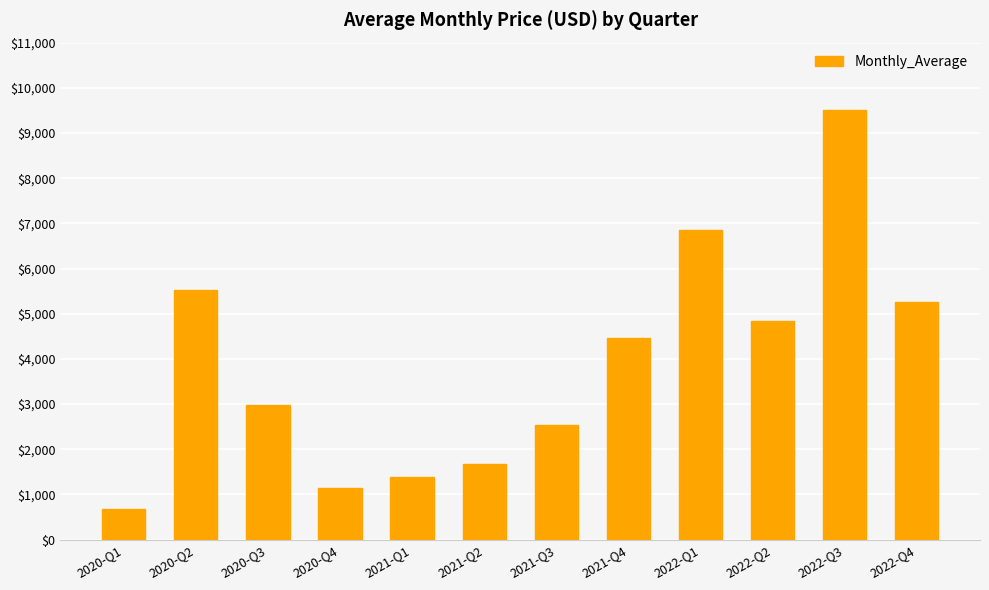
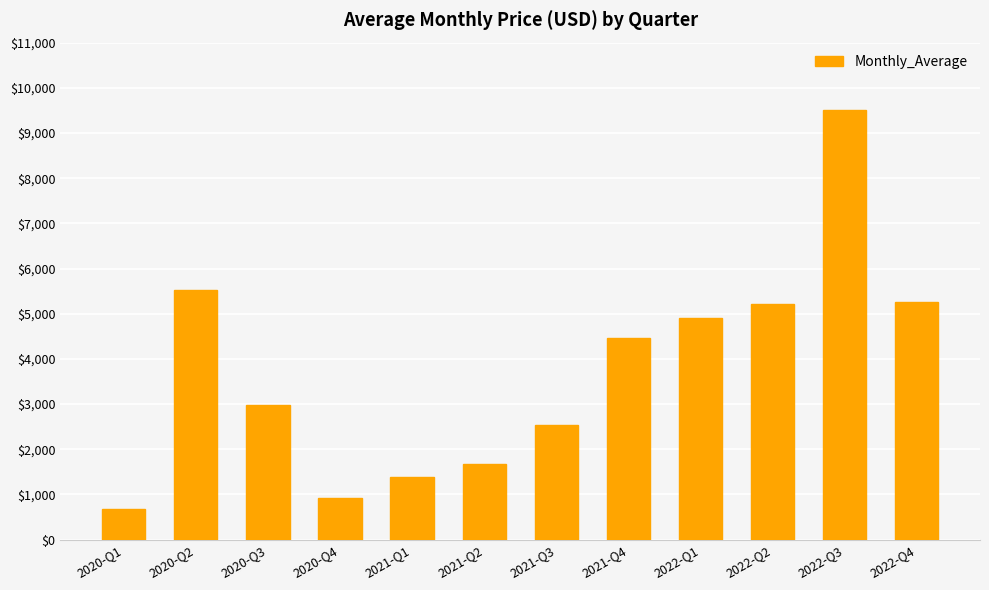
2020-Q4: $1,100 -> $900
2022-Q1: $6,900 -> $4,900
2022-Q2: $4,800 -> $5,200
